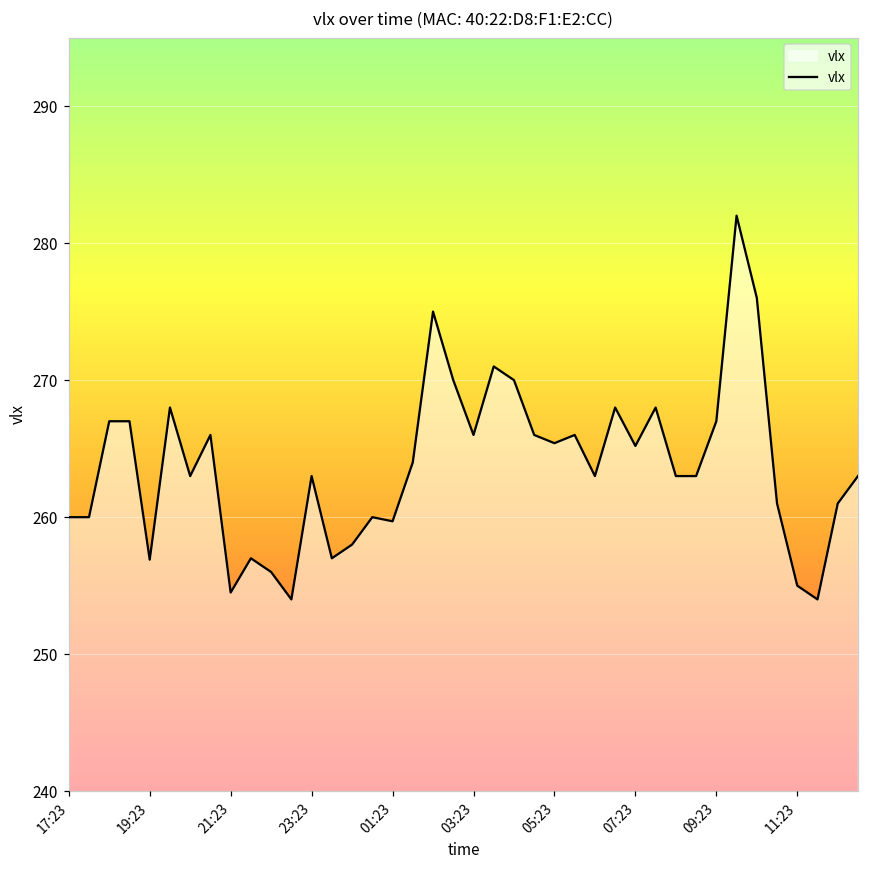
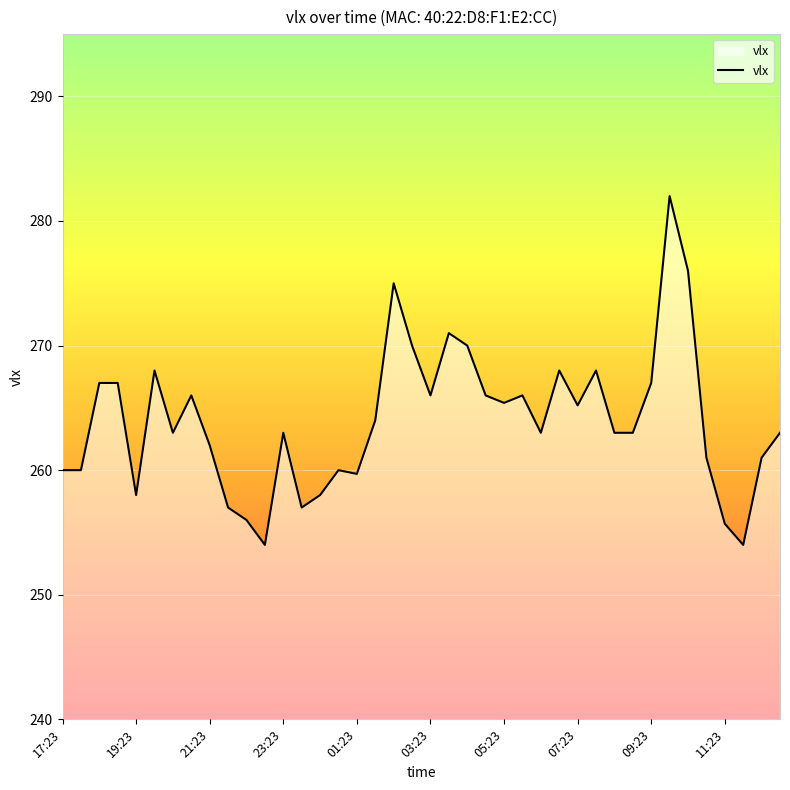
19:23: 256.9 -> 258.0
21:23: 254.5 -> 262.0
11:23: 255.0 -> 255.7
